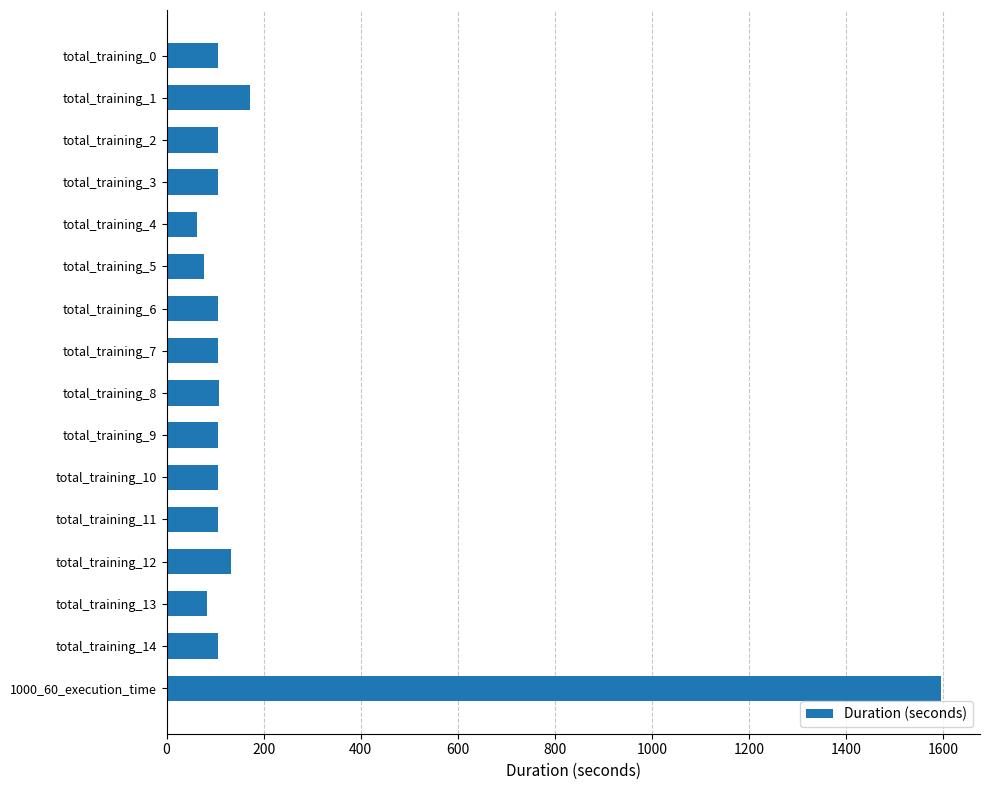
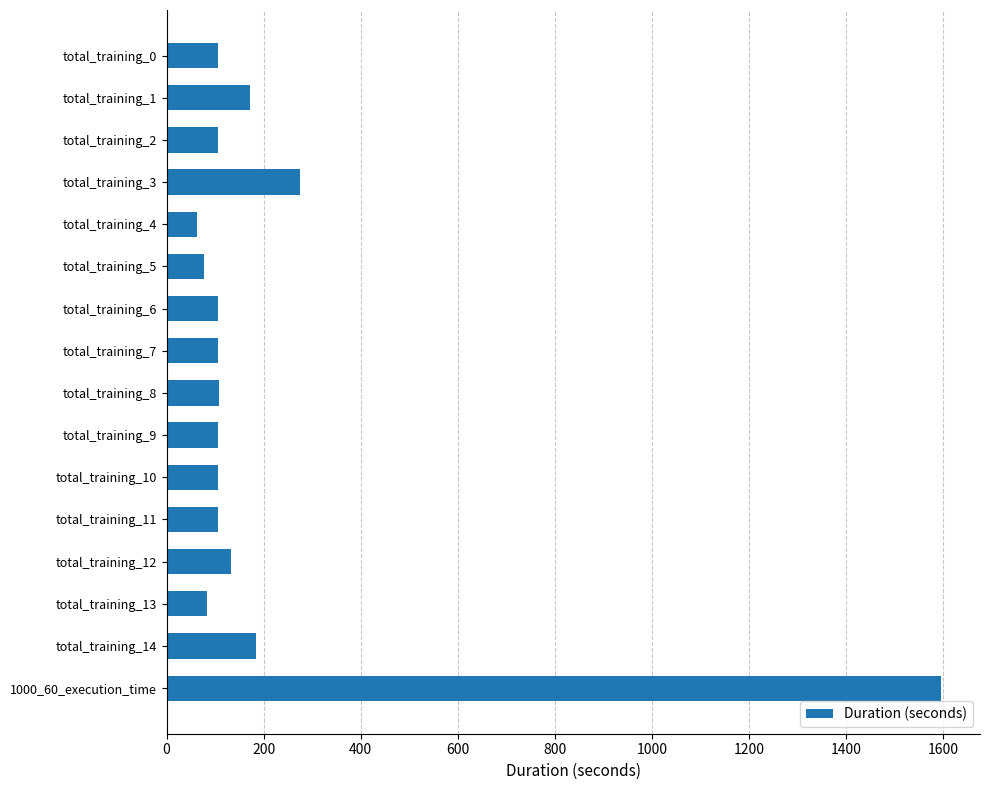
total_training_3: 110 -> 270
total_training_14: 110 -> 180
